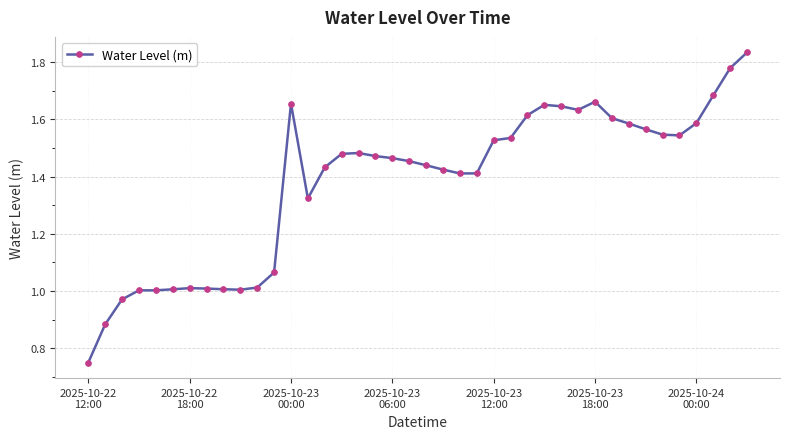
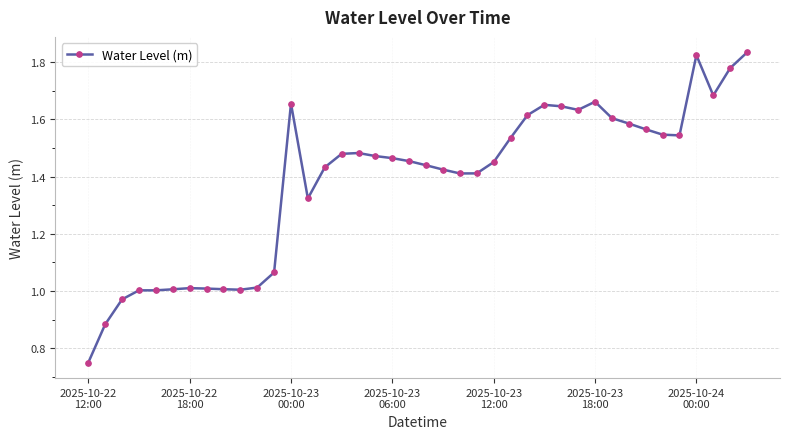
2025-10-23 12:00: 1.53 -> 1.45
2025-10-24 00:00: 1.59 -> 1.82
